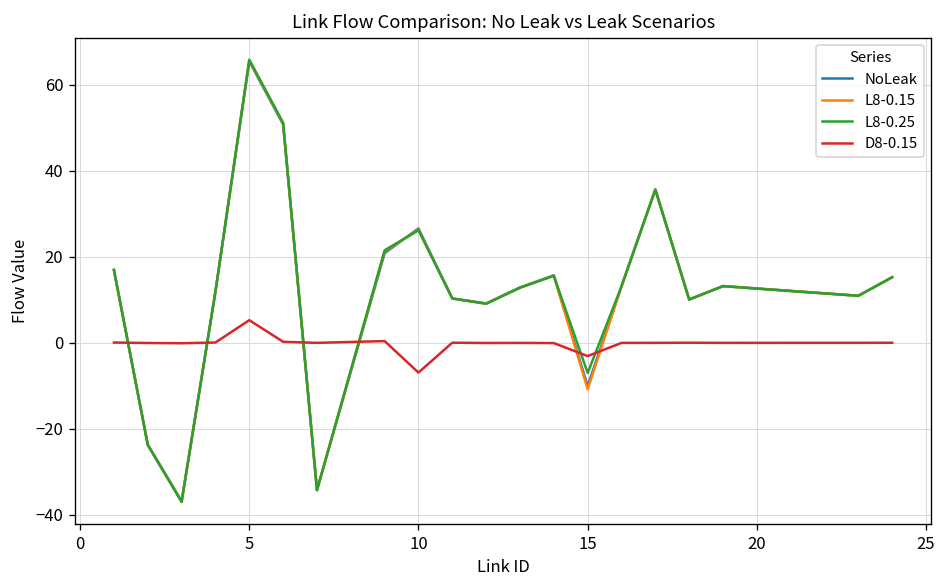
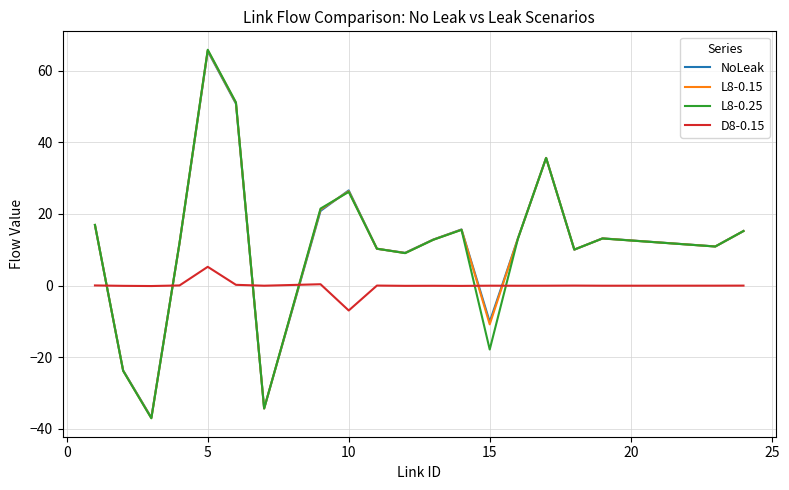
L8-0.25, 15: -7 -> -18
D8-0.15, 15: -3 -> 0
